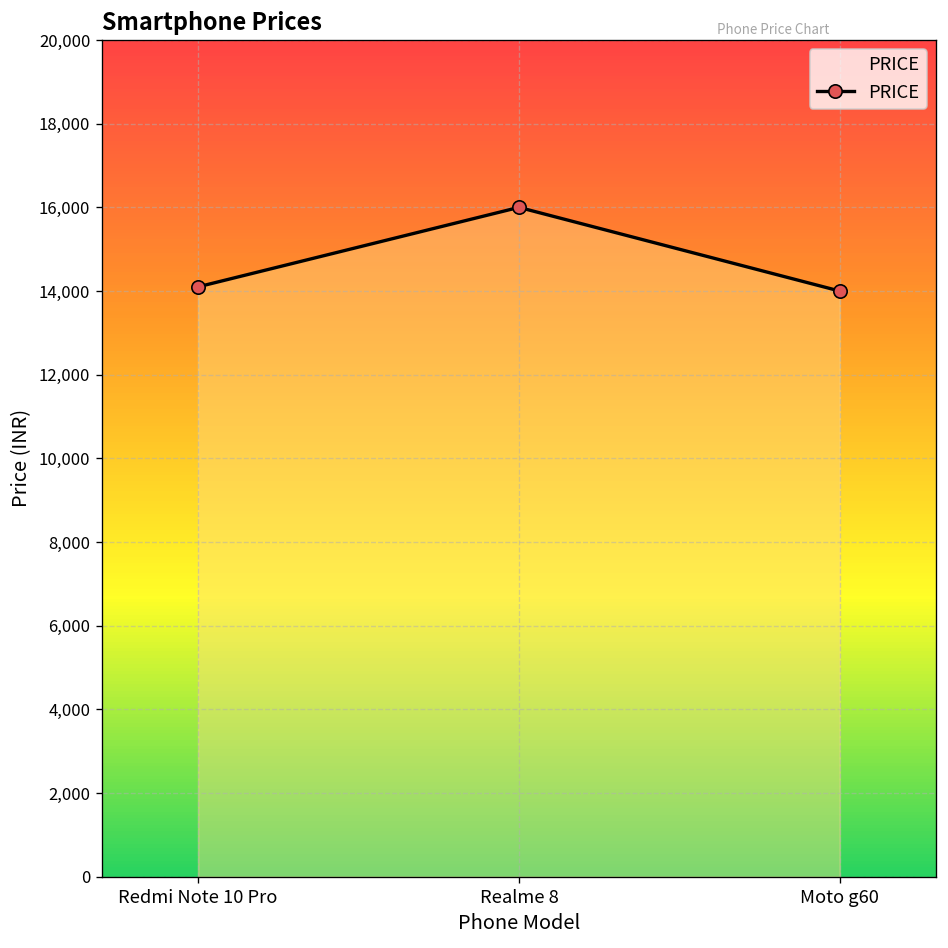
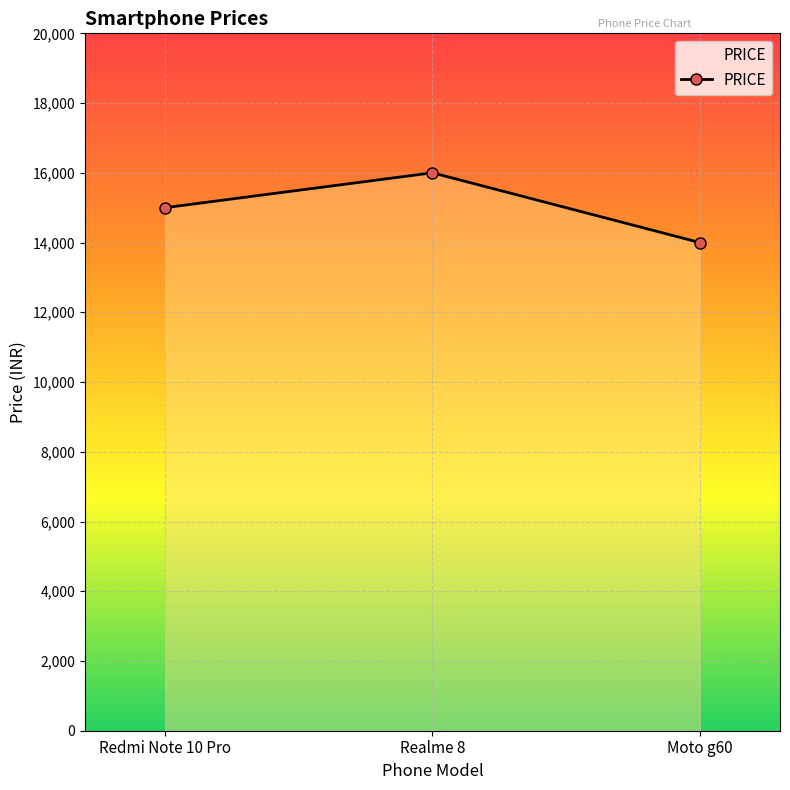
Redmi Note 10 Pro: 14,100 -> 15,000
